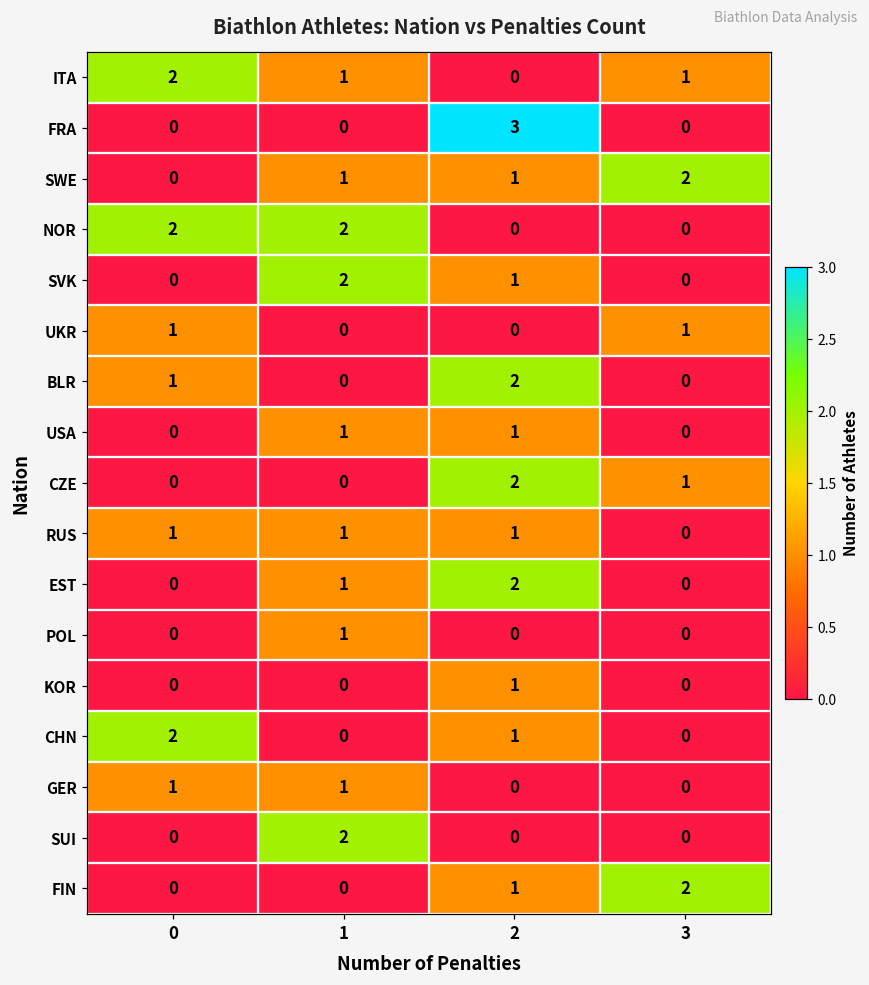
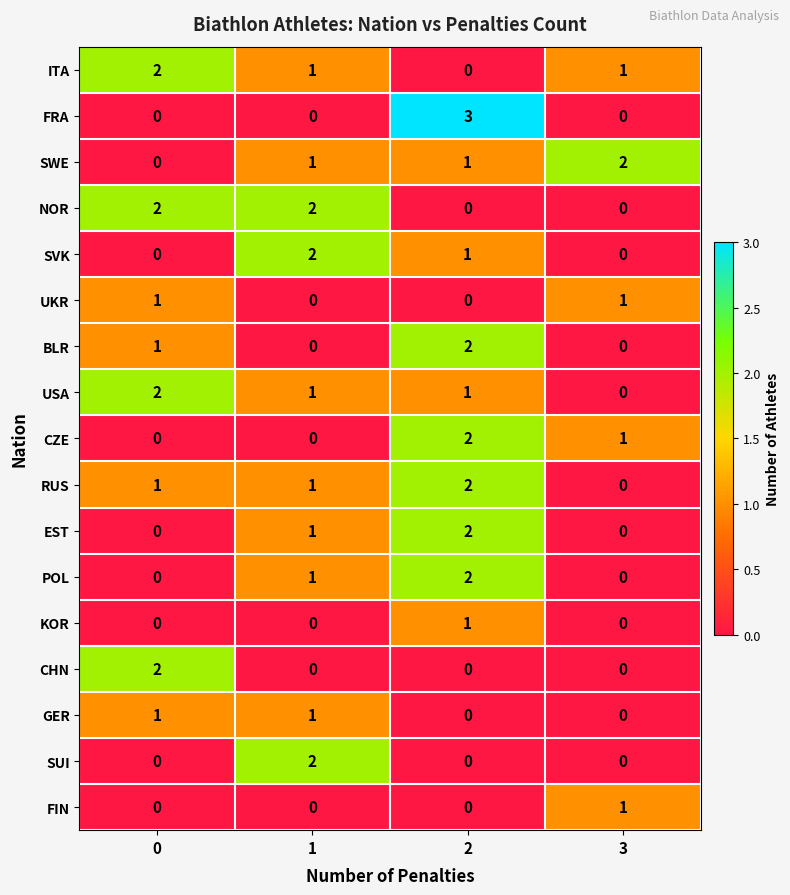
USA, 0: 0 -> 2
RUS, 2: 1 -> 2
POL, 2: 0 -> 2
CHN, 2: 1 -> 0
FIN, 2: 1 -> 0
FIN, 3: 2 -> 1
